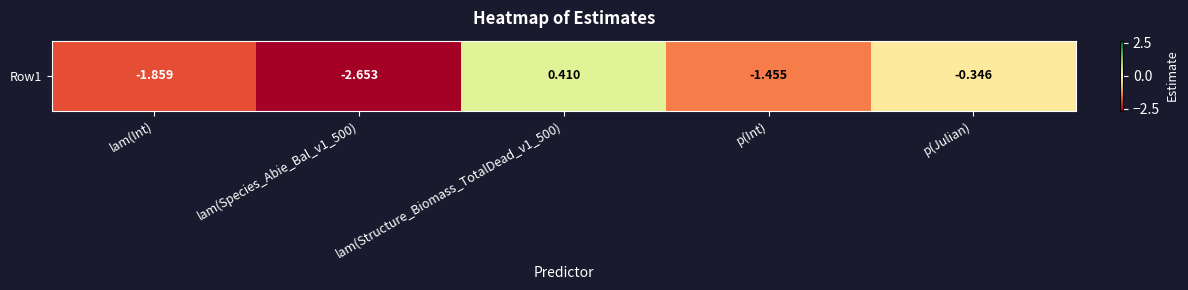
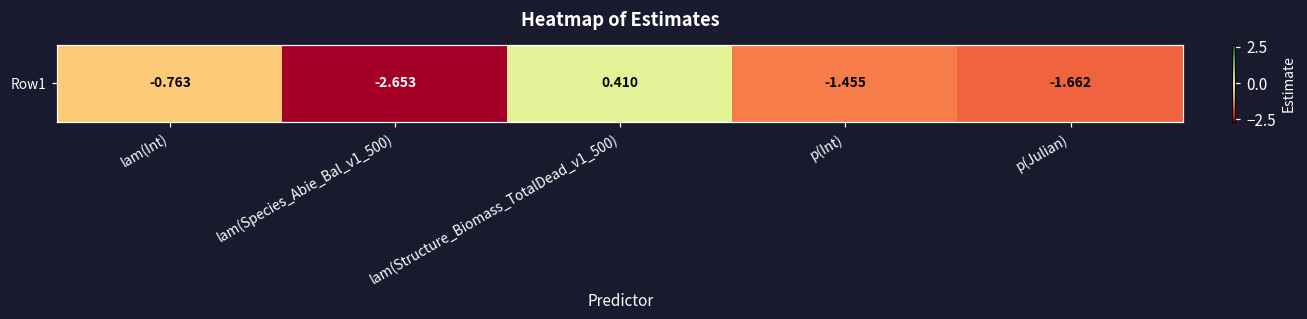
Row1, lam(Int): -1.859 -> -0.763
Row1, p(Julian): -0.346 -> -1.662
